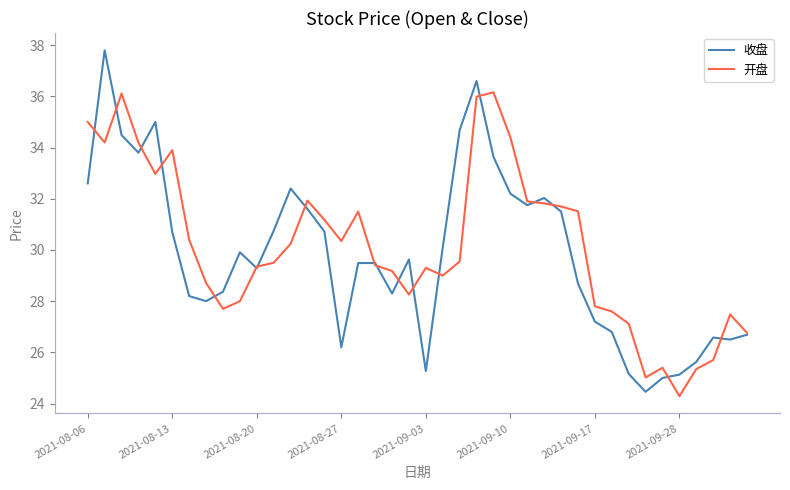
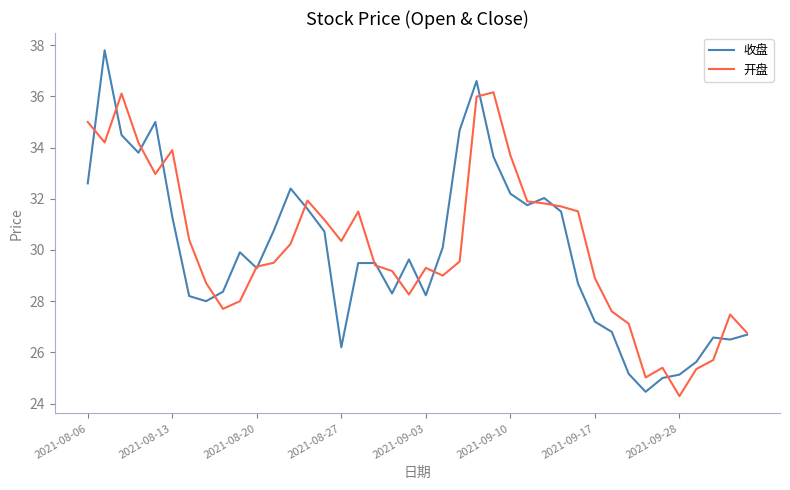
收盘, 2021-08-13: 30.7 -> 31.3
收盘, 2021-09-03: 25.3 -> 28.2
开盘, 2021-09-10: 34.4 -> 33.7
开盘, 2021-09-17: 27.8 -> 28.9
